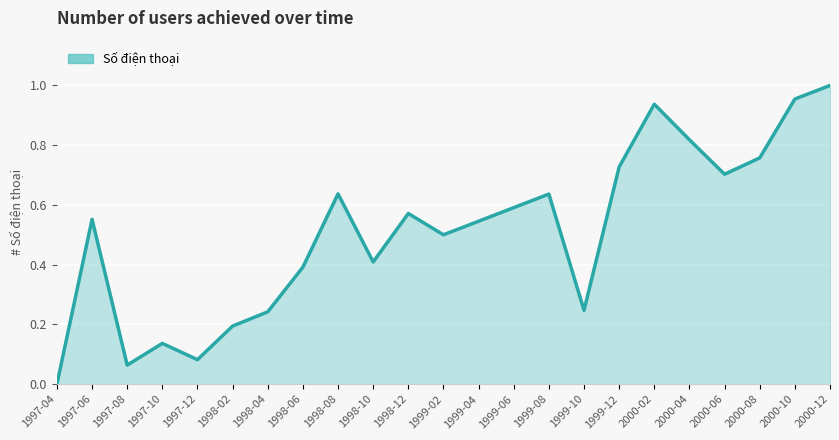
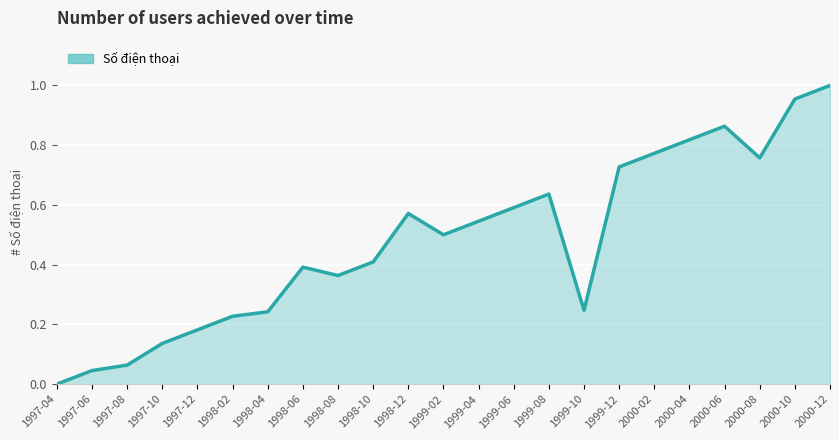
1997-06: 0.55 -> 0.05
1997-12: 0.08 -> 0.18
1998-02: 0.19 -> 0.23
1998-08: 0.64 -> 0.36
2000-02: 0.94 -> 0.77
2000-06: 0.70 -> 0.86
